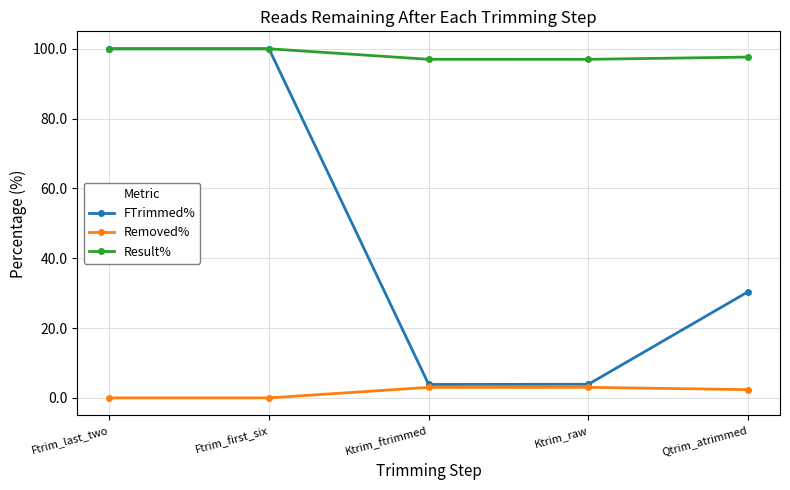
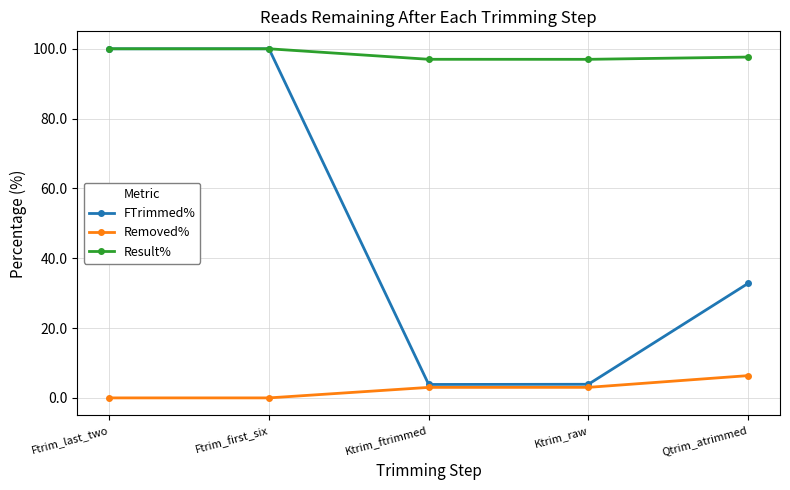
FTrimmed%, Qtrim_atrimmed: 30 -> 33
Removed%, Qtrim_atrimmed: 2 -> 6
